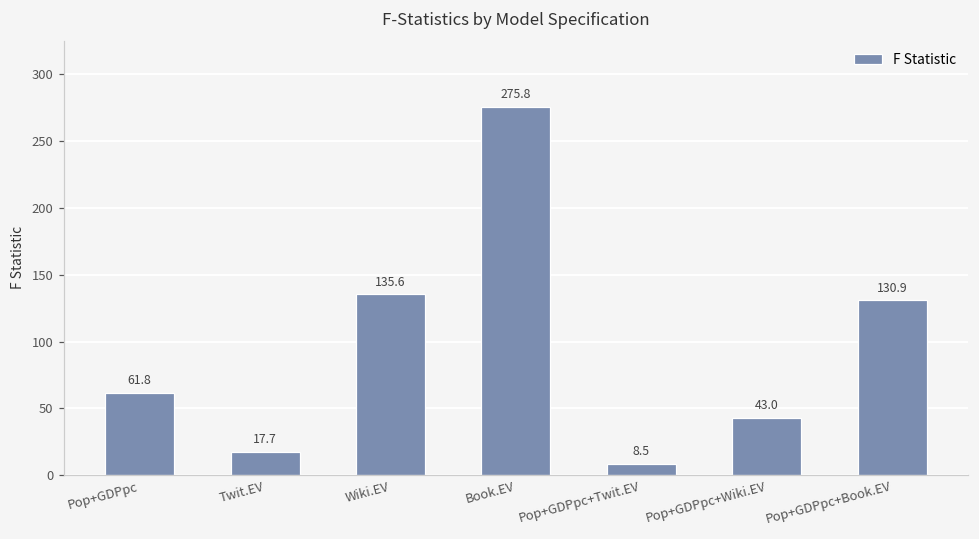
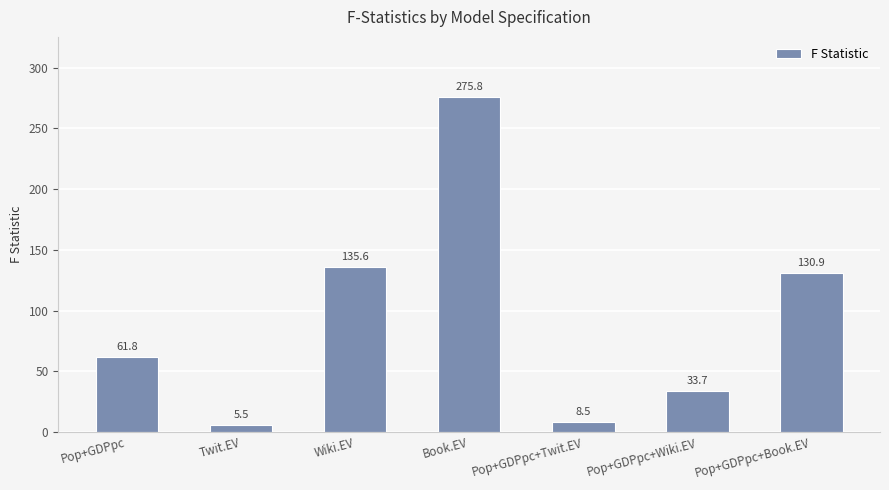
Twit.EV: 17.7 -> 5.5
Pop+GDPpc+Wiki.EV: 43.0 -> 33.7
